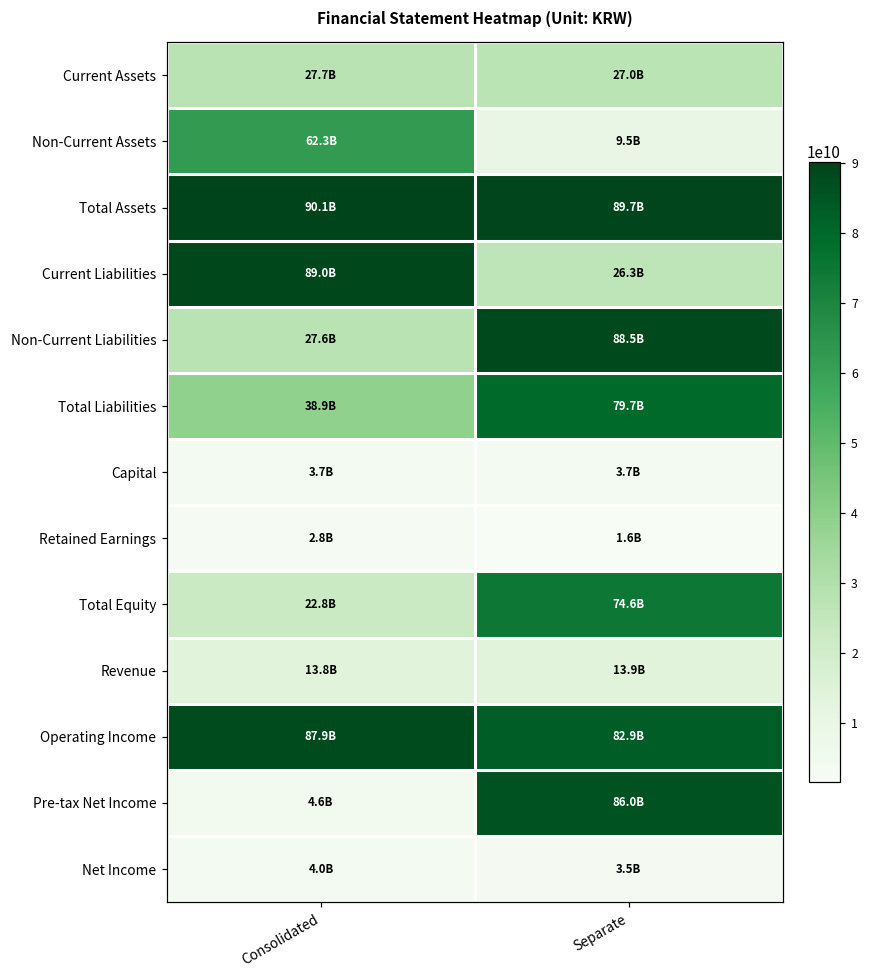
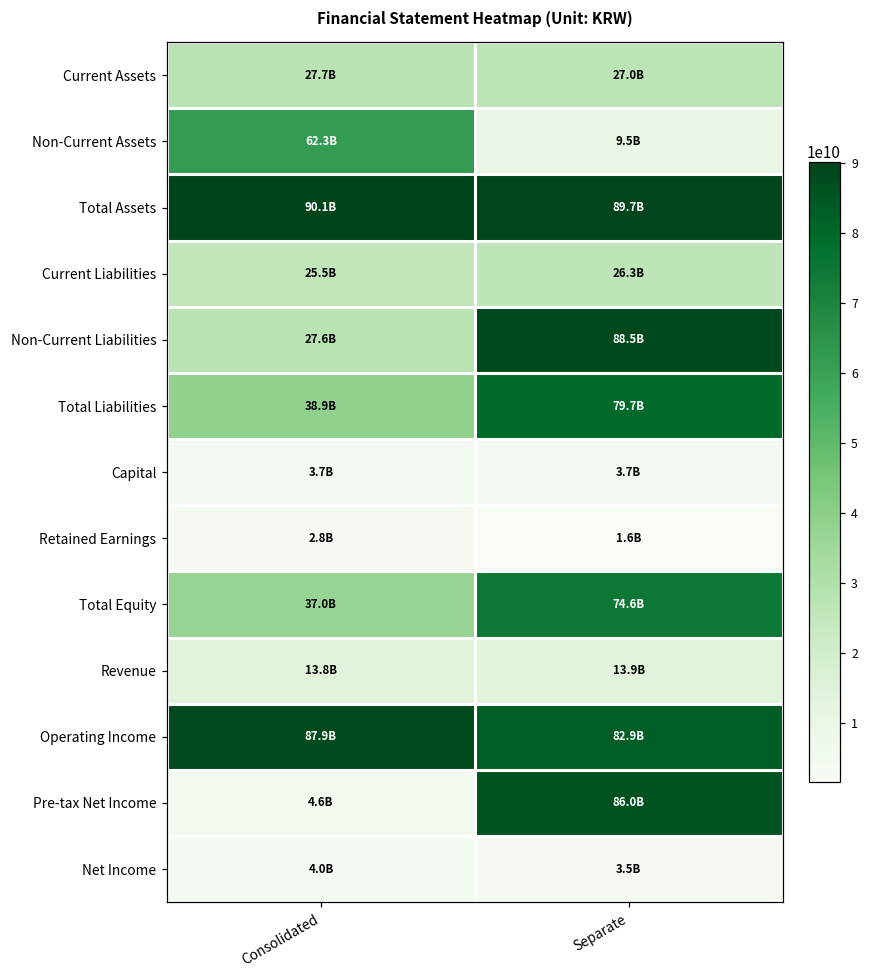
Current Liabilities, Consolidated: 89.0B -> 25.5B
Total Equity, Consolidated: 22.8B -> 37.0B
